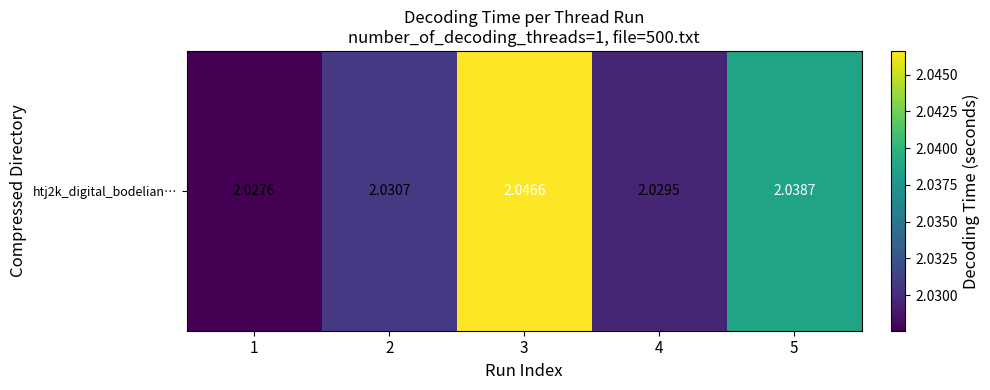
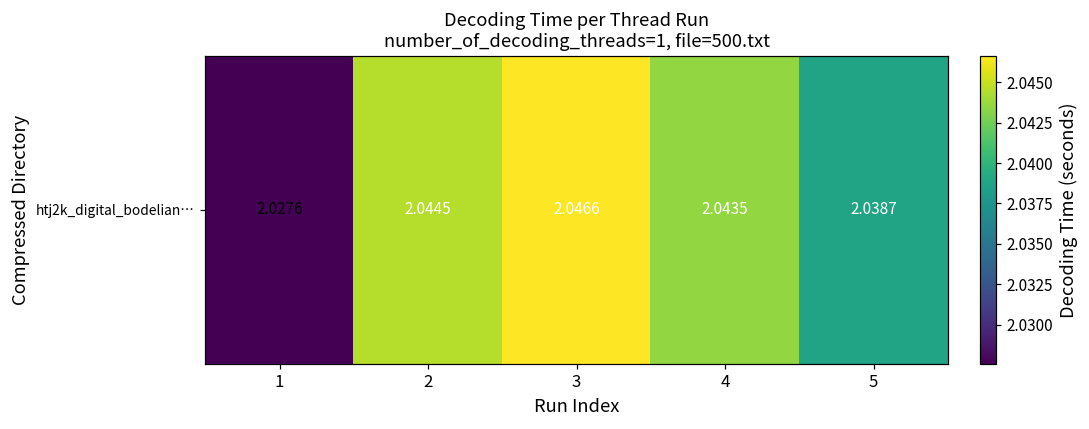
htj2k_digital_bodelian…, 2: 2.0307 -> 2.0445
htj2k_digital_bodelian…, 4: 2.0295 -> 2.0435
